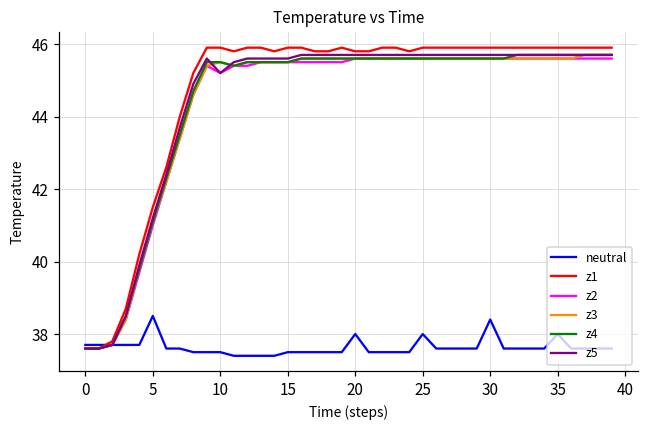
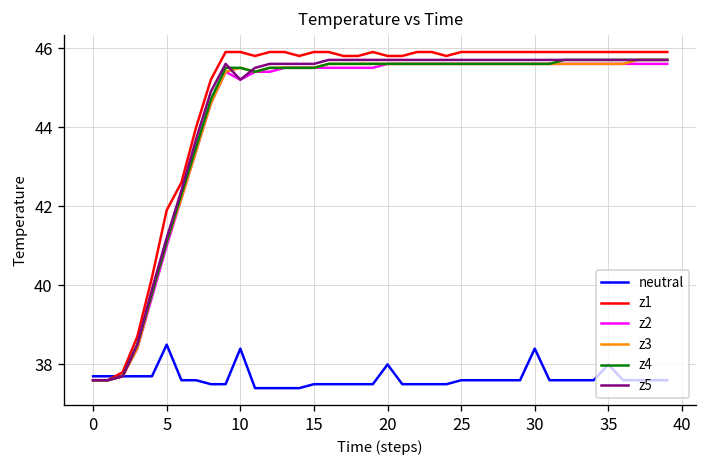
z1, 5: 41.5 -> 41.9
neutral, 10: 37.5 -> 38.4
neutral, 25: 38.0 -> 37.6
